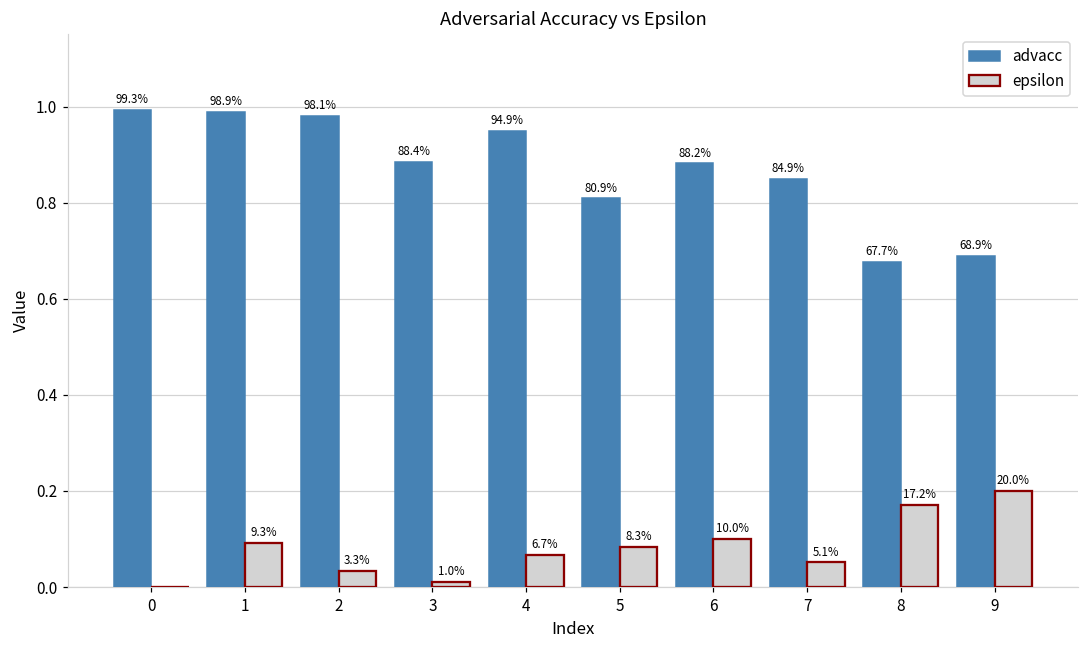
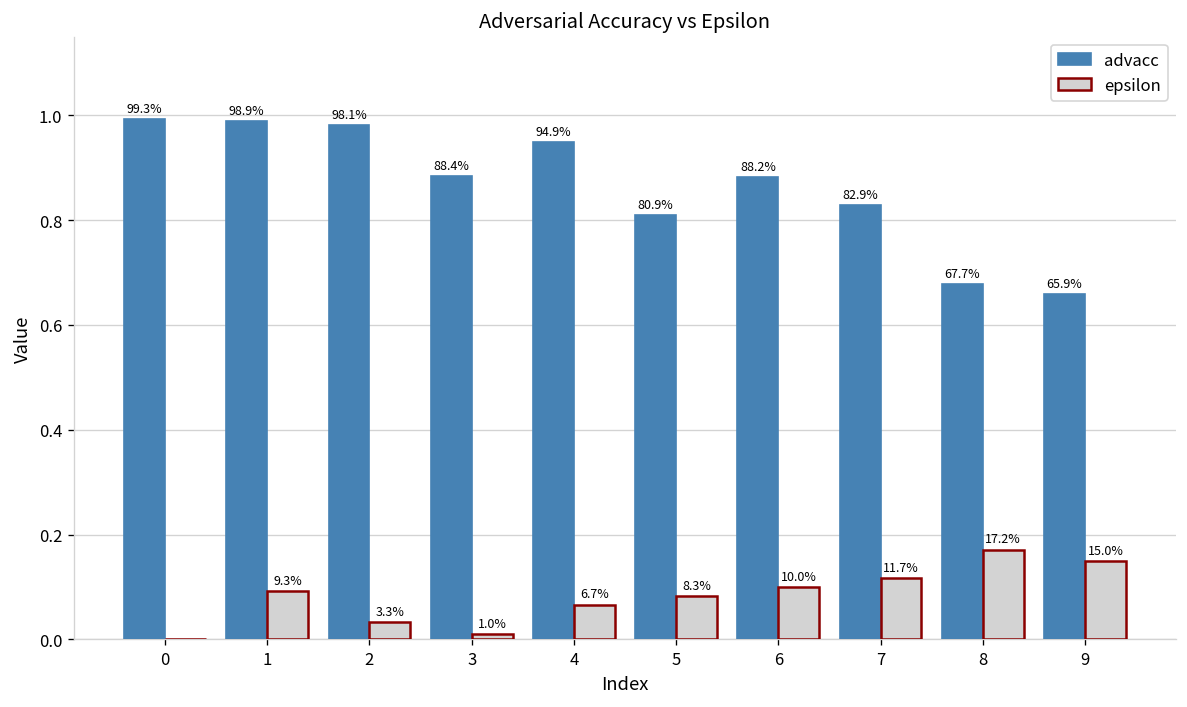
advacc, 7: 84.9% -> 82.9%
epsilon, 7: 5.1% -> 11.7%
advacc, 9: 68.9% -> 65.9%
epsilon, 9: 20.0% -> 15.0%
